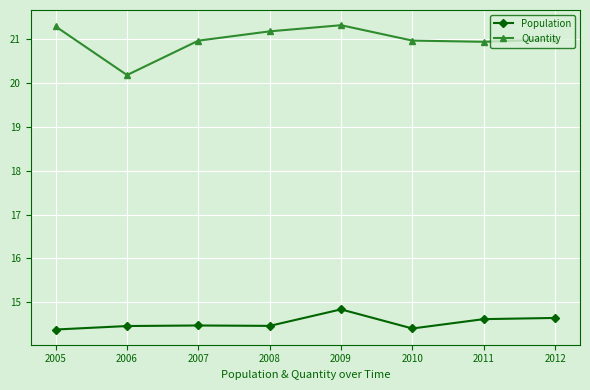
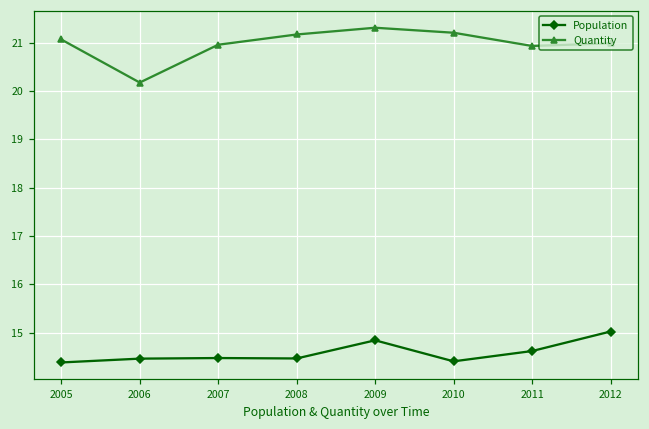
Quantity, 2005: 21.3 -> 21.1
Quantity, 2010: 21.0 -> 21.2
Population, 2012: 14.6 -> 15.0
